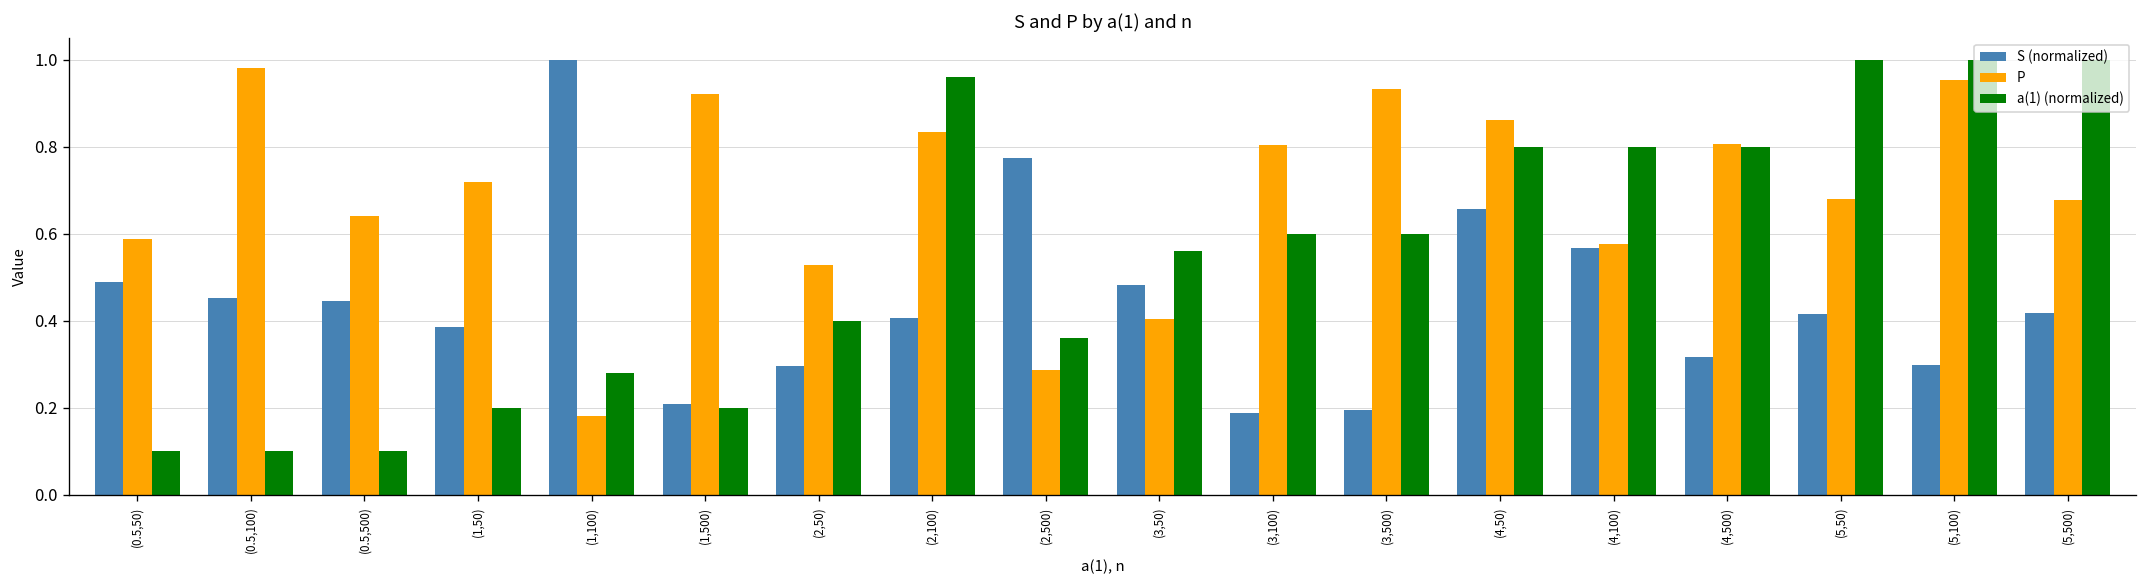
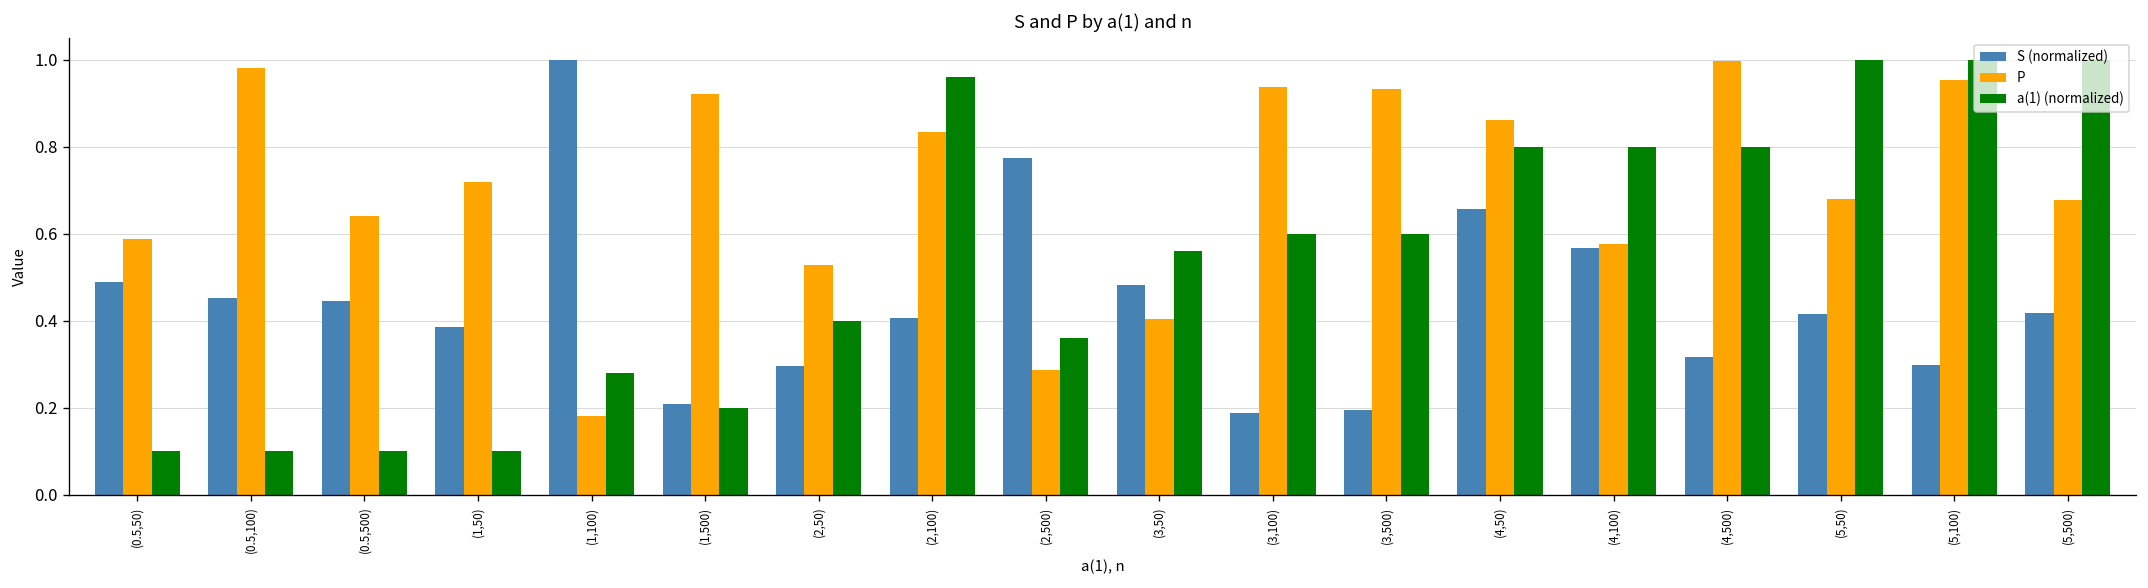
a(1) (normalized), (1,50): 0.20 -> 0.10
P, (3,100): 0.80 -> 0.94
P, (4,500): 0.81 -> 1.00
